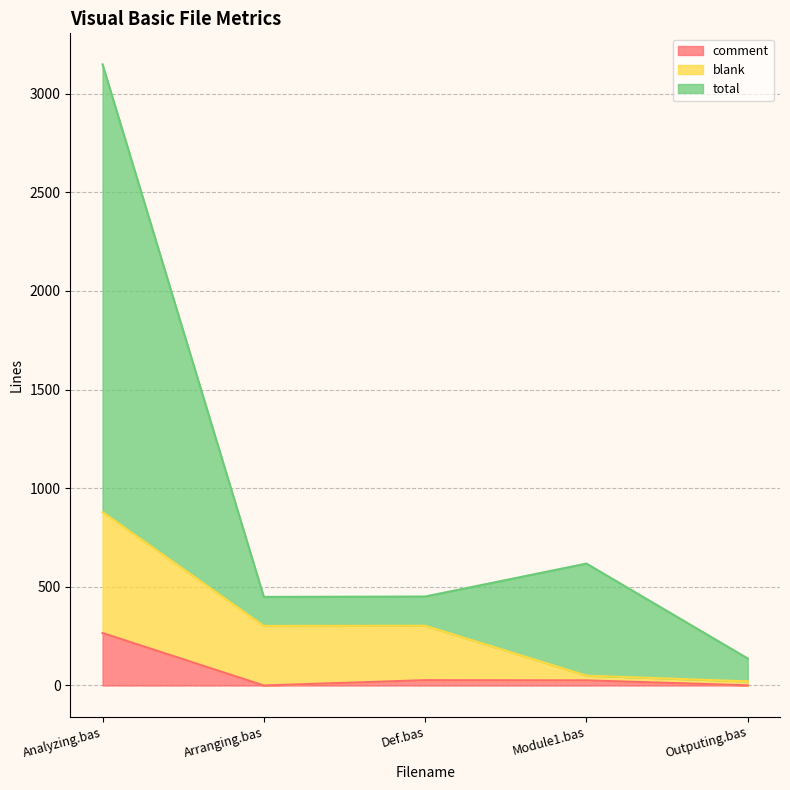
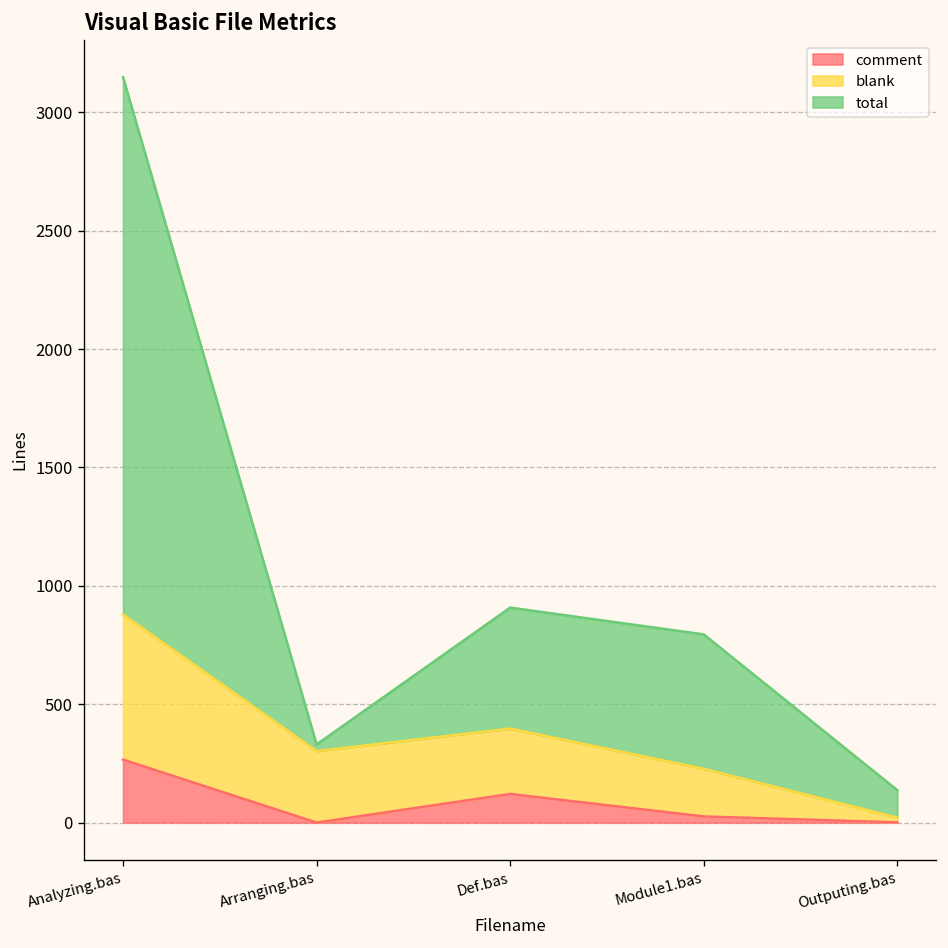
total, Arranging.bas: 150 -> 30
comment, Def.bas: 30 -> 120
total, Def.bas: 150 -> 510
blank, Module1.bas: 20 -> 200
